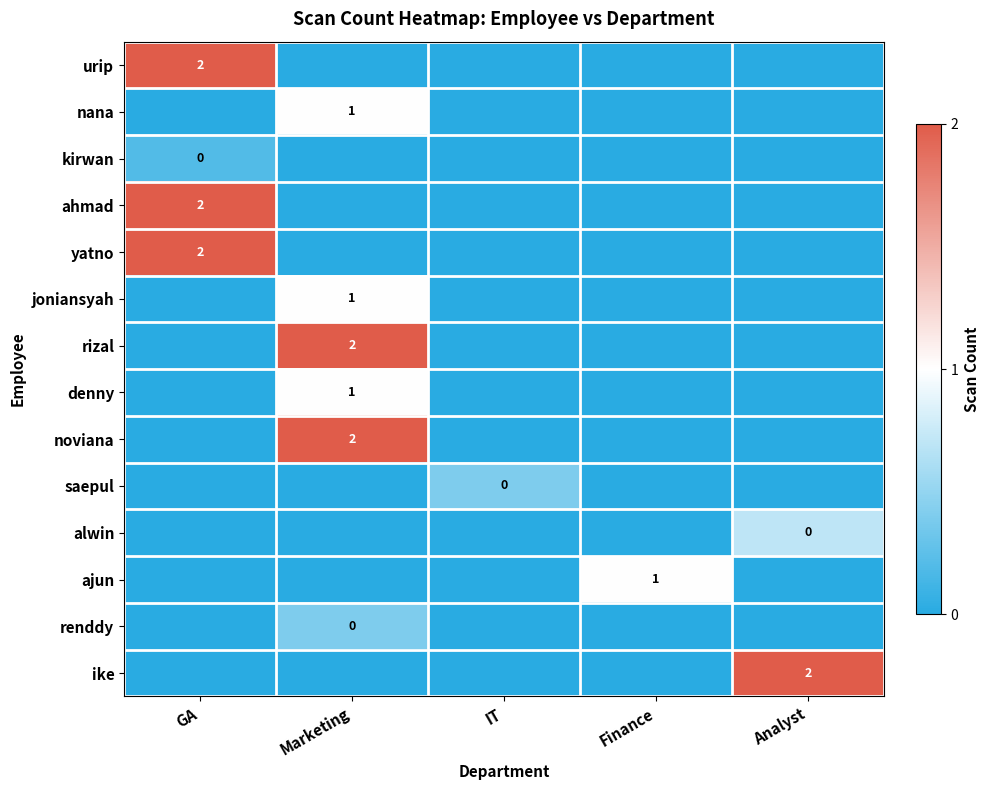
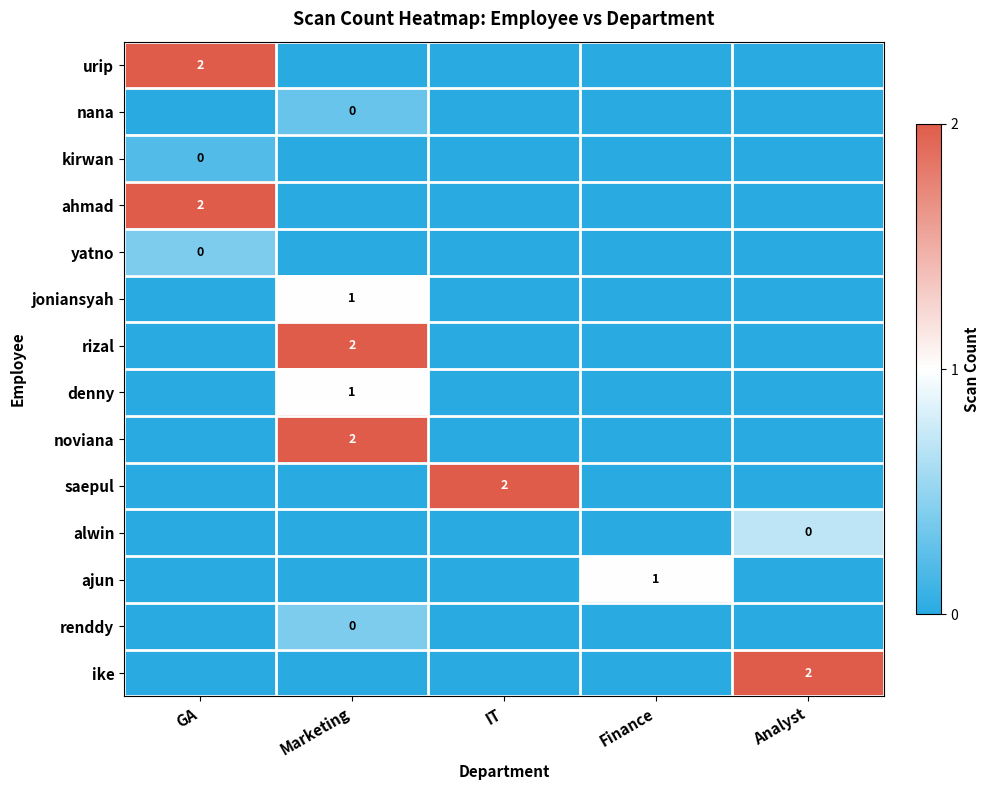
nana, Marketing: 1 -> 0
yatno, GA: 2 -> 0
saepul, IT: 0 -> 2
